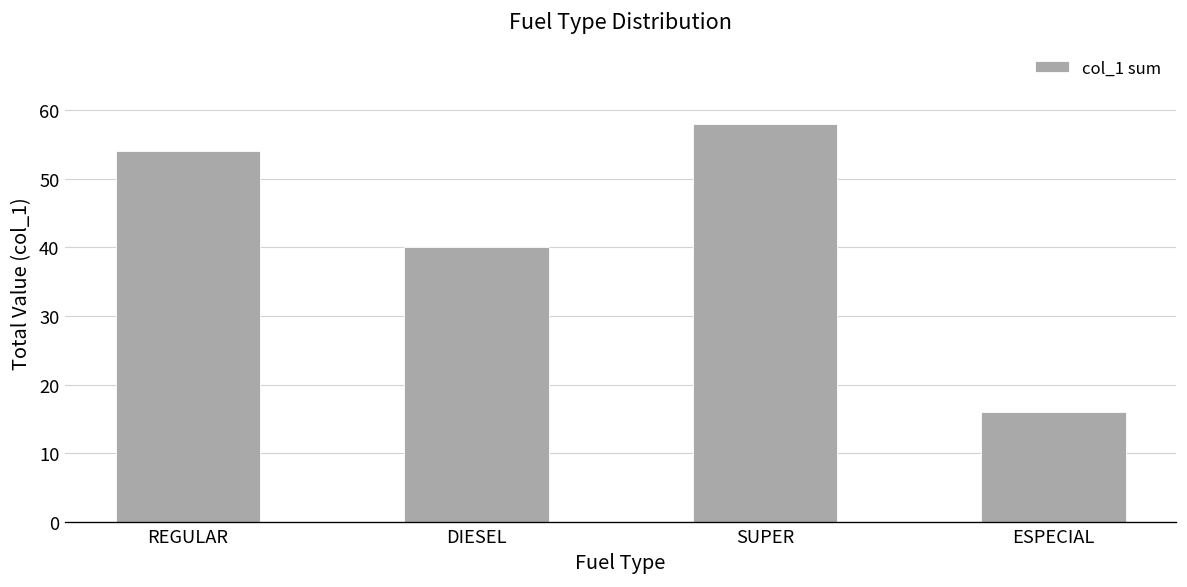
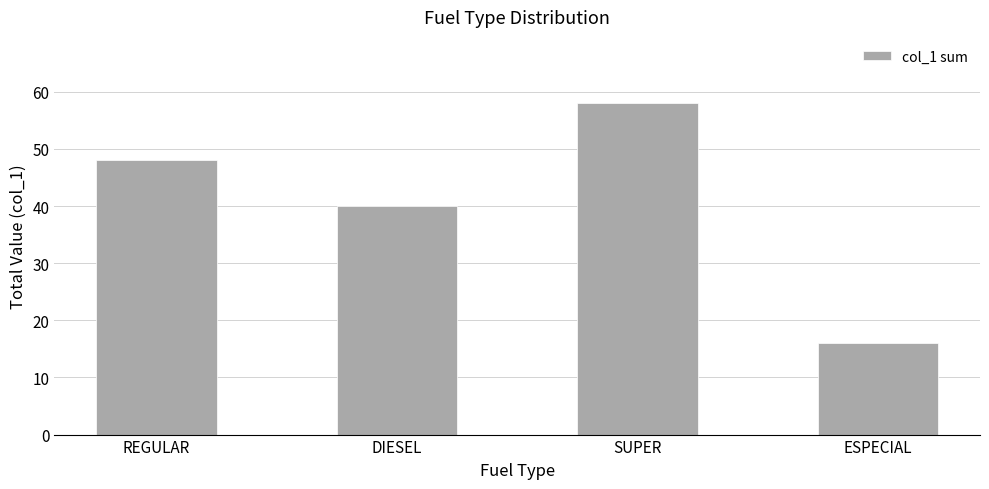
REGULAR: 54 -> 48
